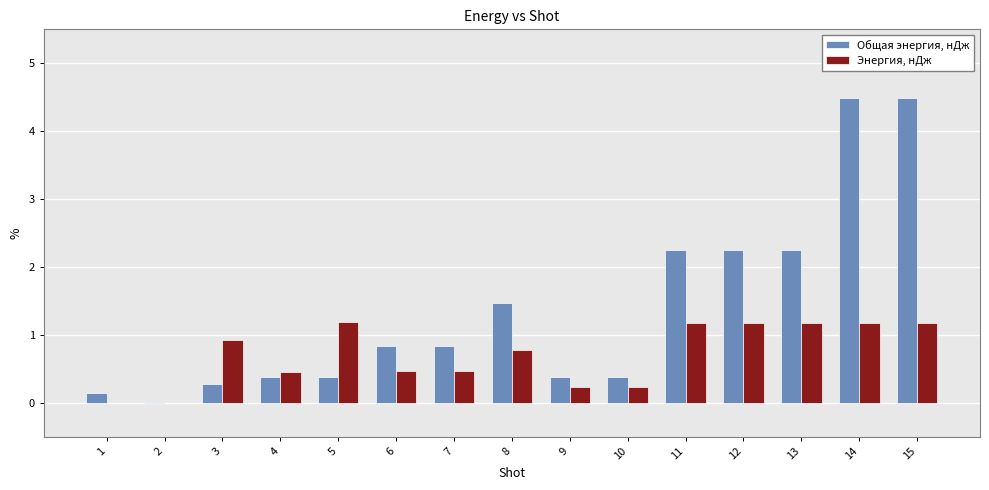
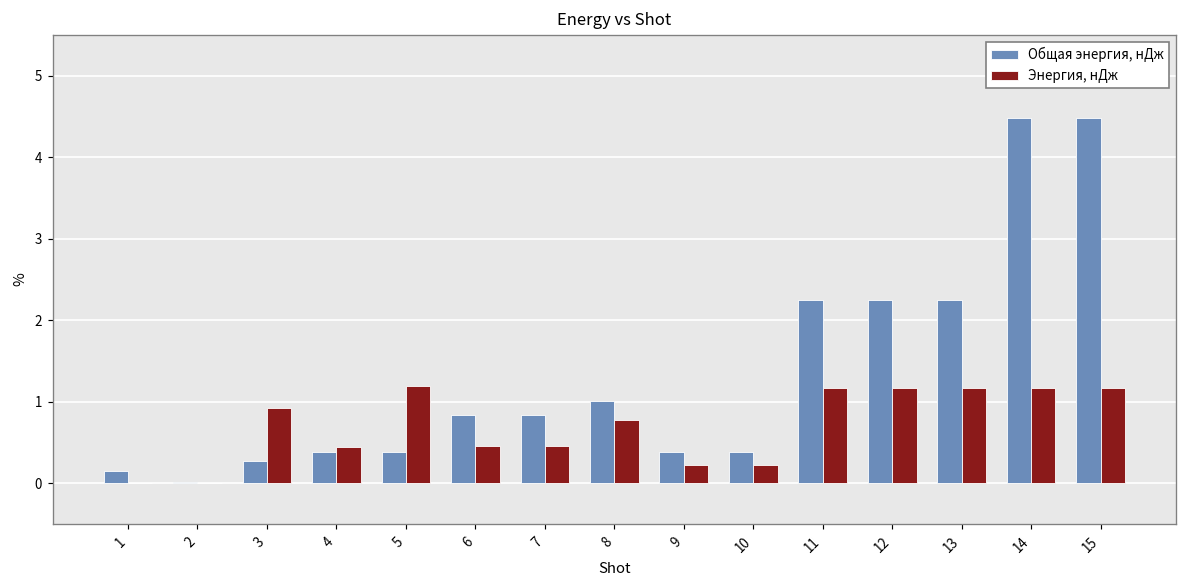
Общая энергия, нДж, 8: 1.5 -> 1.0
